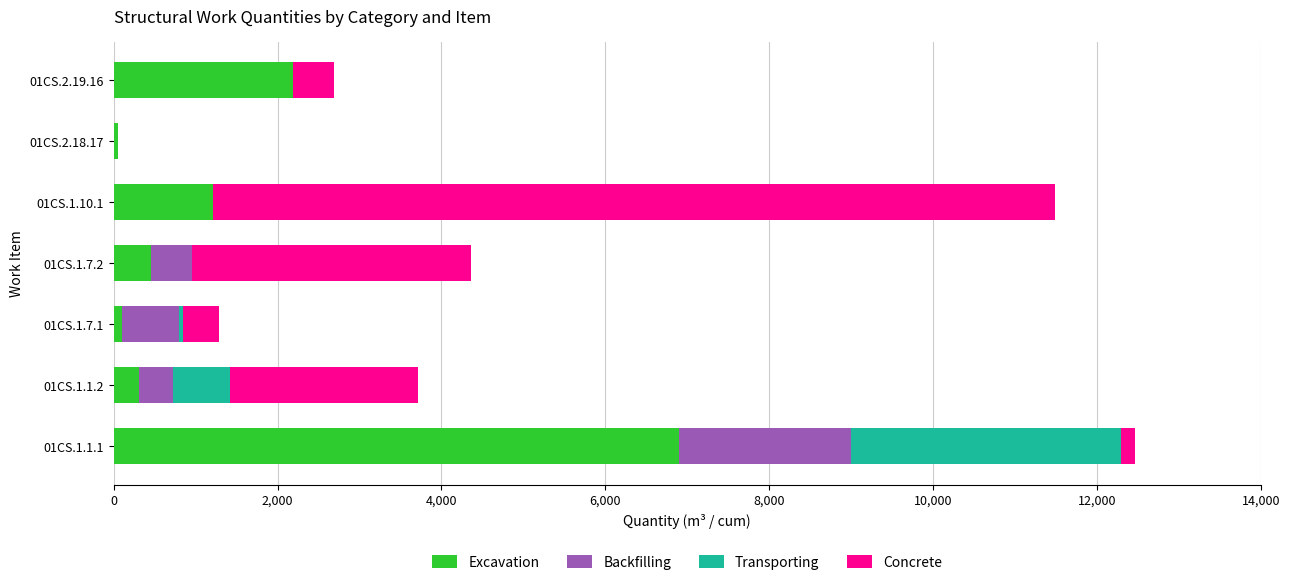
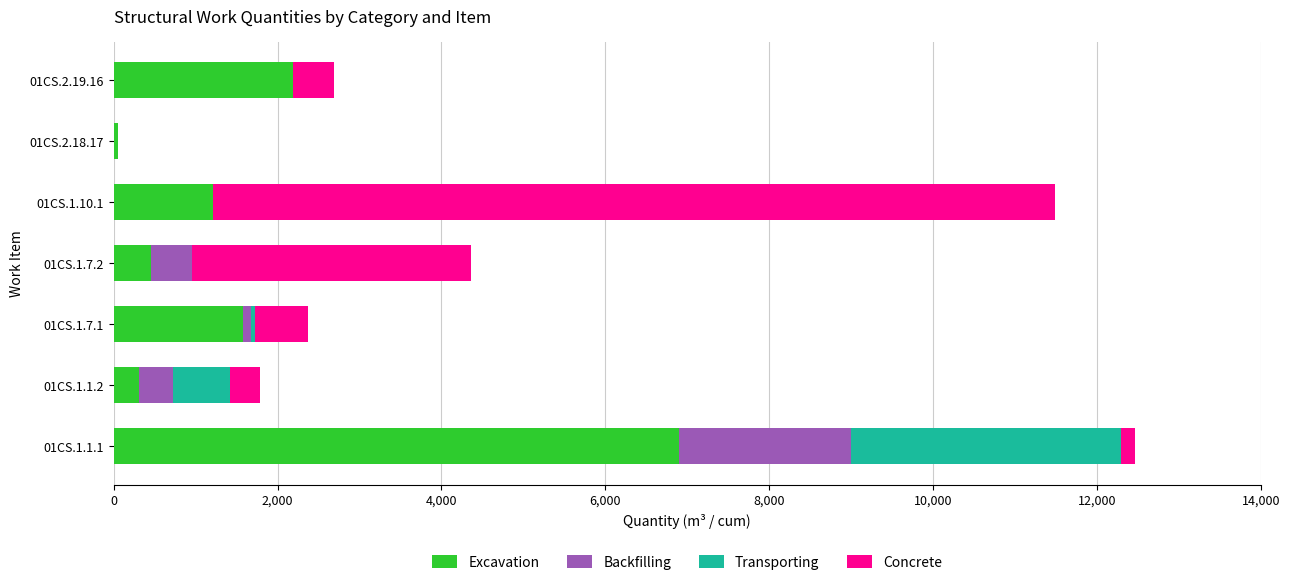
Excavation, 01CS.1.7.1: 100 -> 1,600
Backfilling, 01CS.1.7.1: 700 -> 100
Concrete, 01CS.1.7.1: 400 -> 700
Concrete, 01CS.1.1.2: 2,300 -> 400
